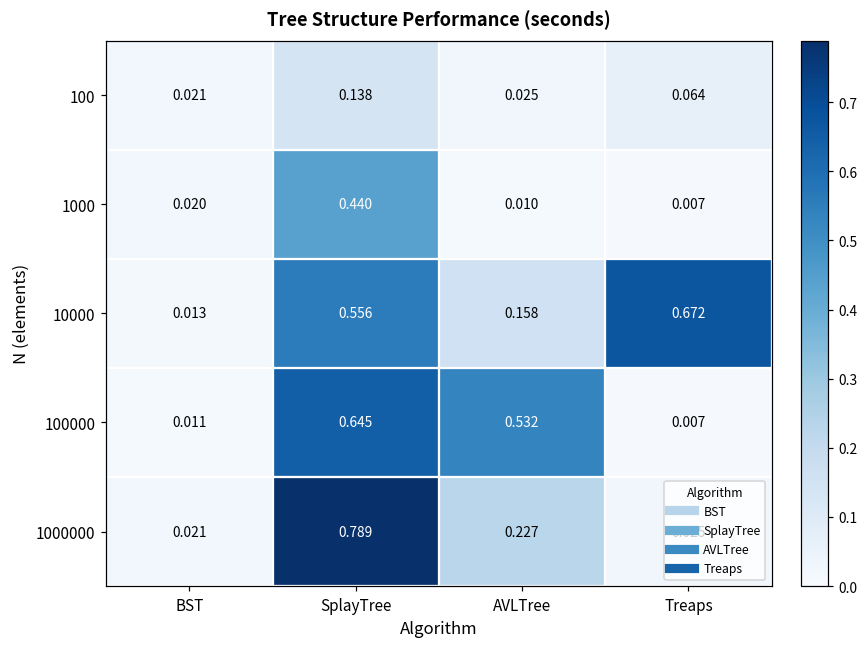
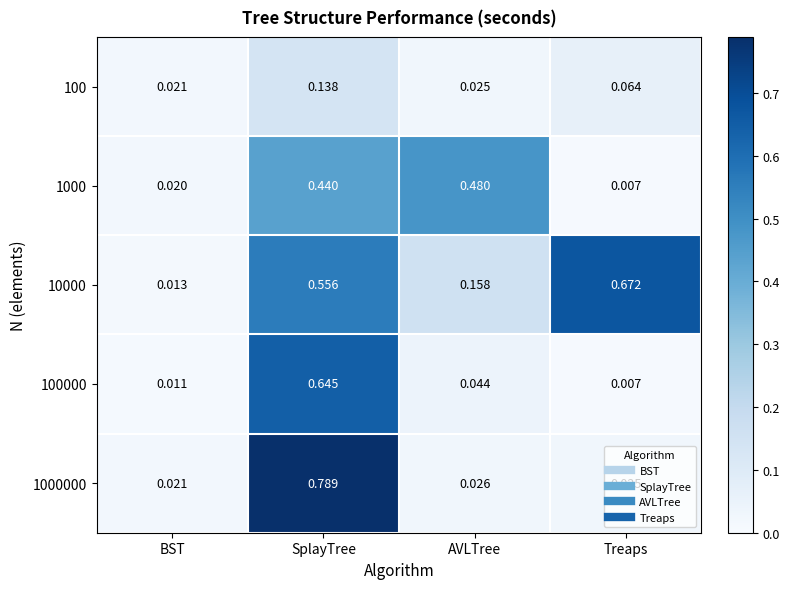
1000, AVLTree: 0.010 -> 0.480
100000, AVLTree: 0.532 -> 0.044
1000000, AVLTree: 0.227 -> 0.026
